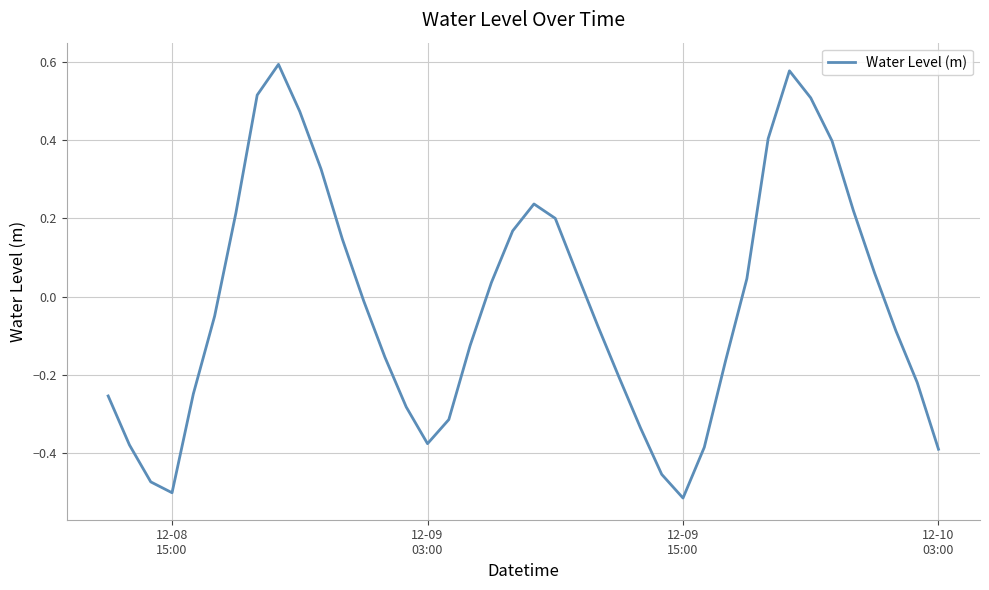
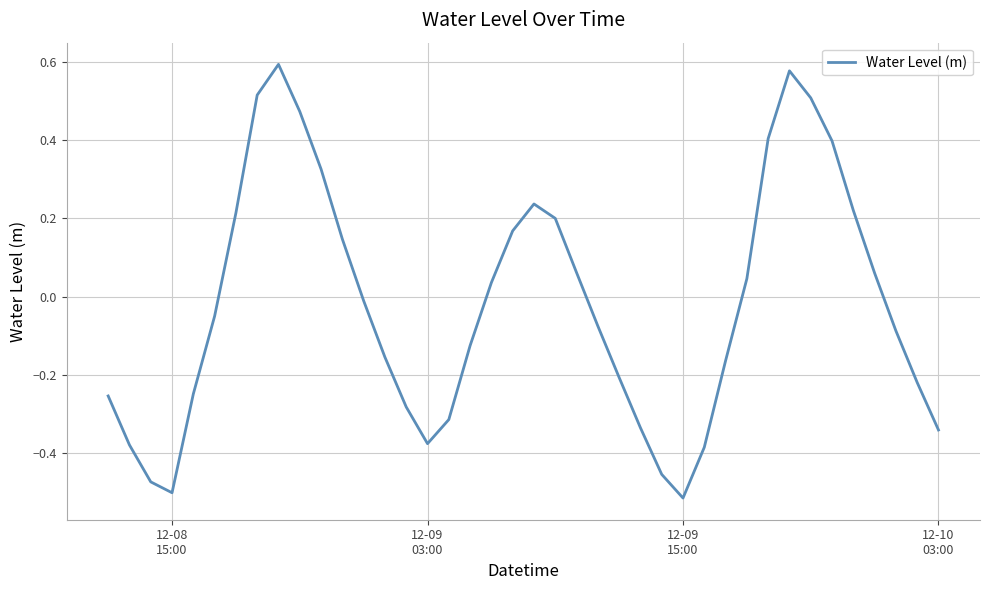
12-10 03:00: -0.39 -> -0.34
